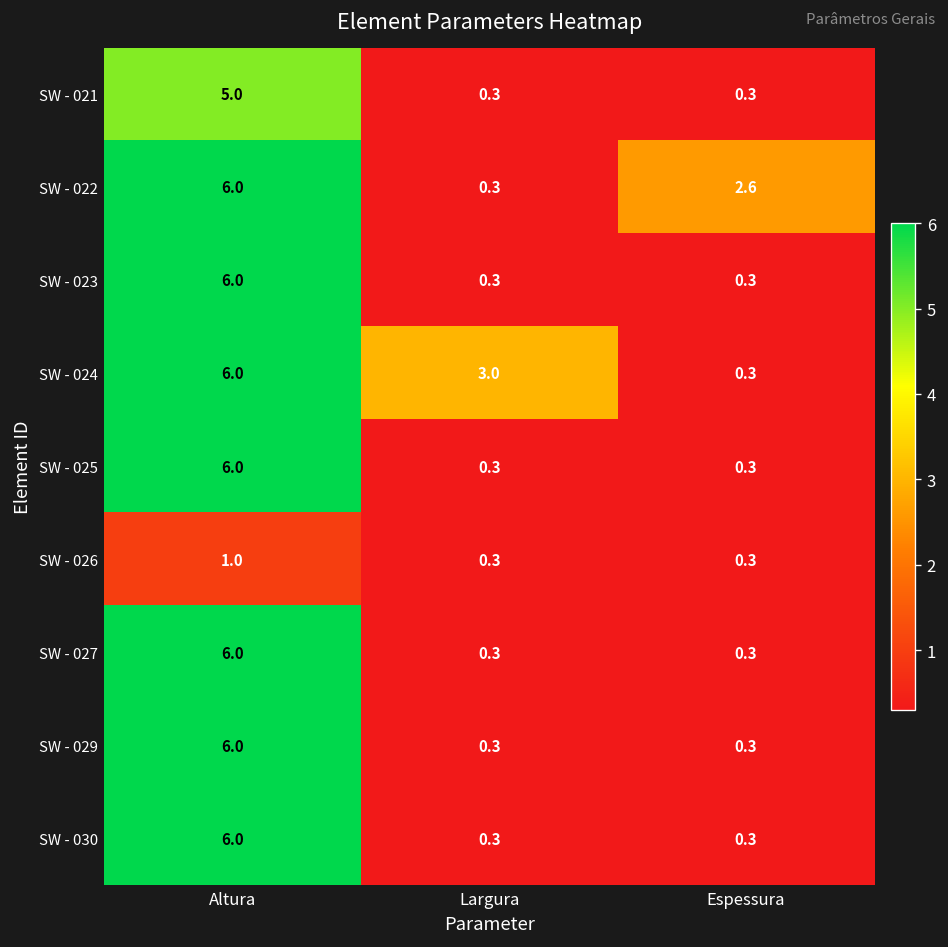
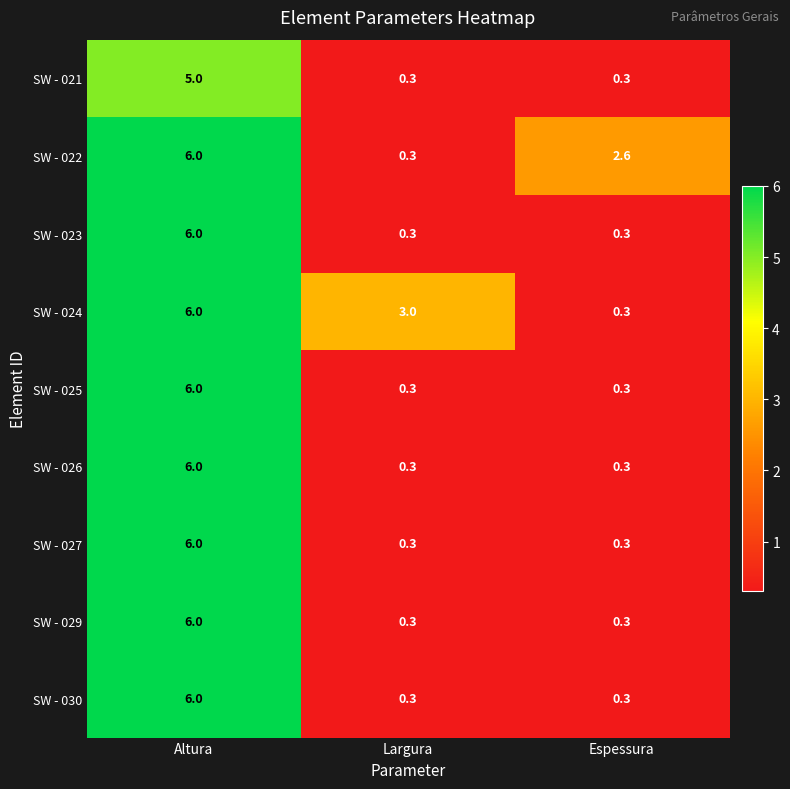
SW - 026, Altura: 1.0 -> 6.0
